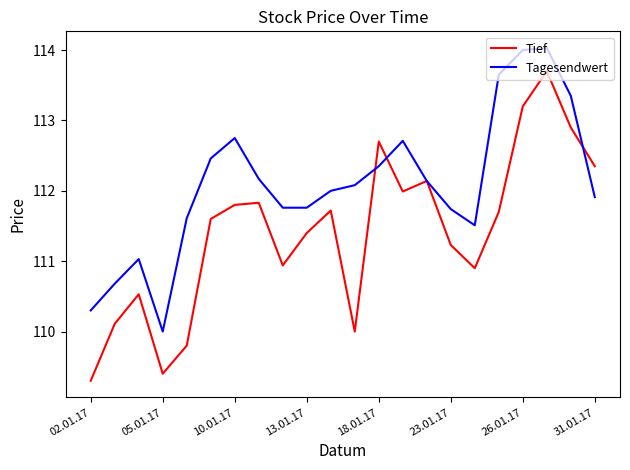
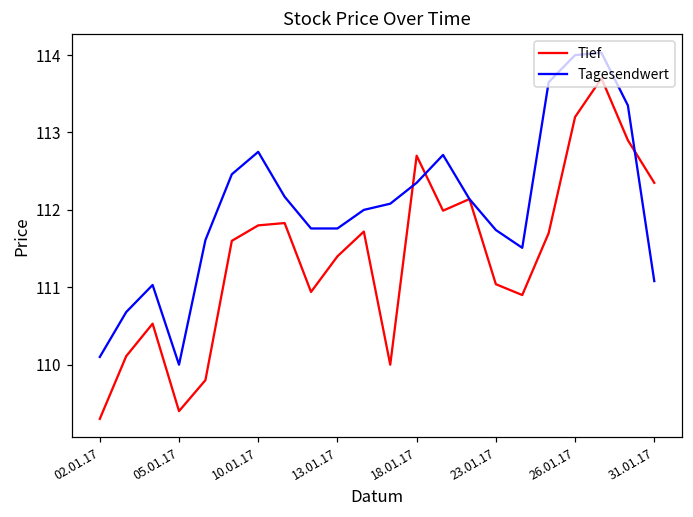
Tagesendwert, 02.01.17: 110.3 -> 110.1
Tief, 23.01.17: 111.2 -> 111.0
Tagesendwert, 31.01.17: 111.9 -> 111.1
